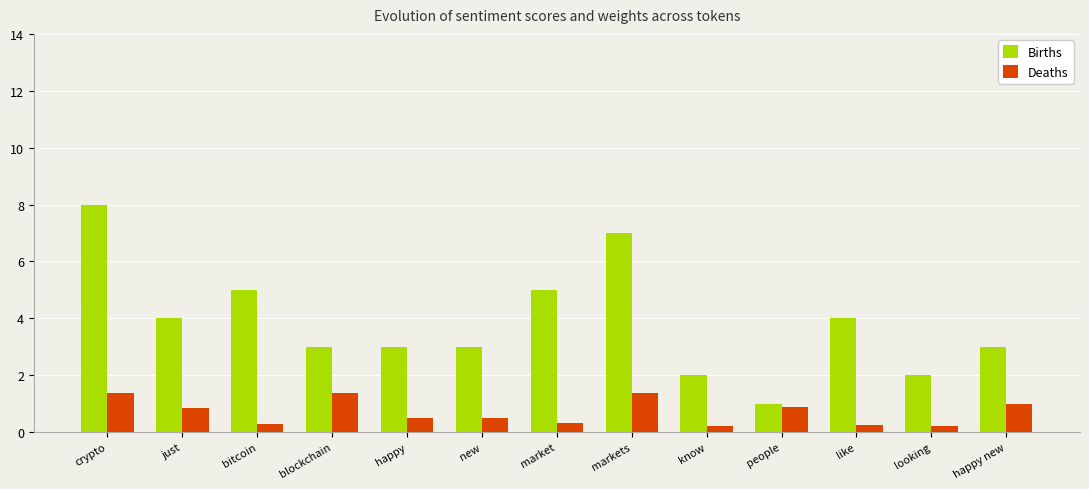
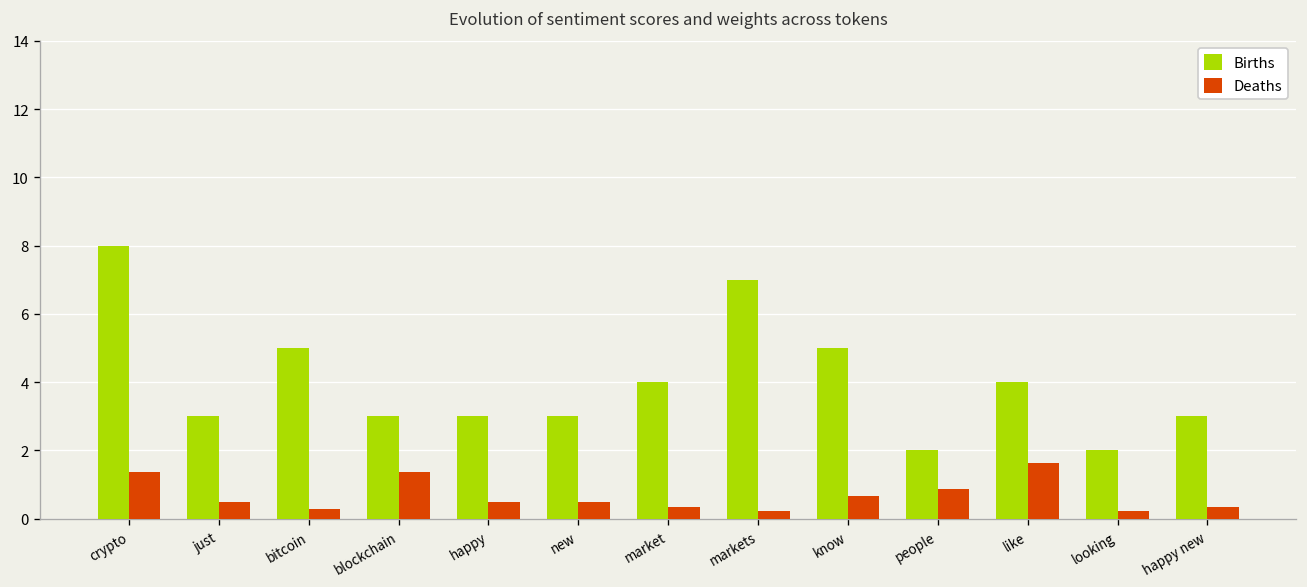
Births, just: 4 -> 3
Deaths, just: 0.8 -> 0.5
Births, market: 5 -> 4
Deaths, markets: 1.4 -> 0.2
Births, know: 2 -> 5
Deaths, know: 0.2 -> 0.7
Births, people: 1 -> 2
Deaths, like: 0.3 -> 1.6
Deaths, happy new: 1.0 -> 0.4
